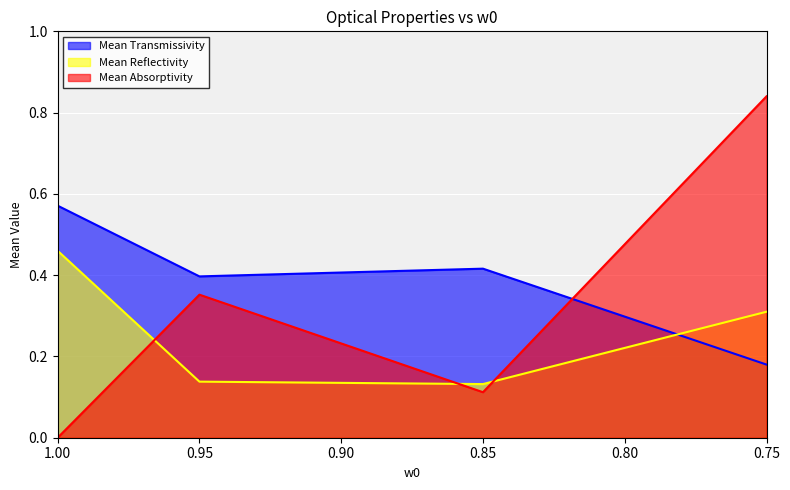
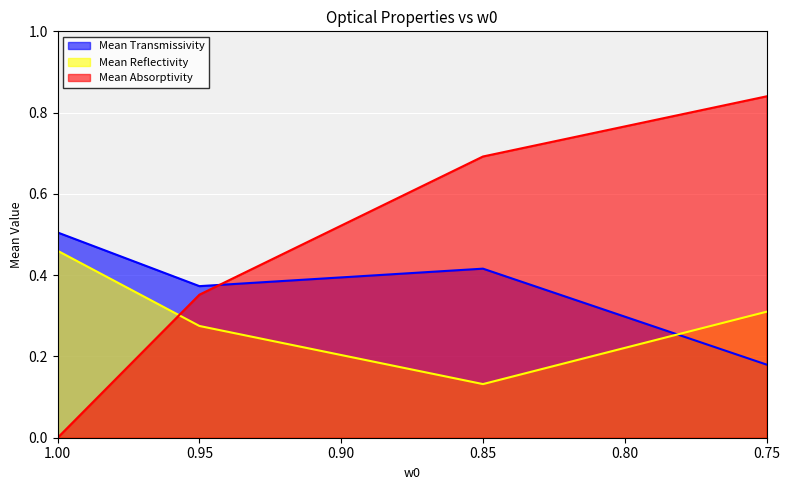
Mean Transmissivity, 1.00: 0.57 -> 0.51
Mean Transmissivity, 0.95: 0.40 -> 0.37
Mean Reflectivity, 0.95: 0.14 -> 0.28
Mean Absorptivity, 0.85: 0.11 -> 0.69
